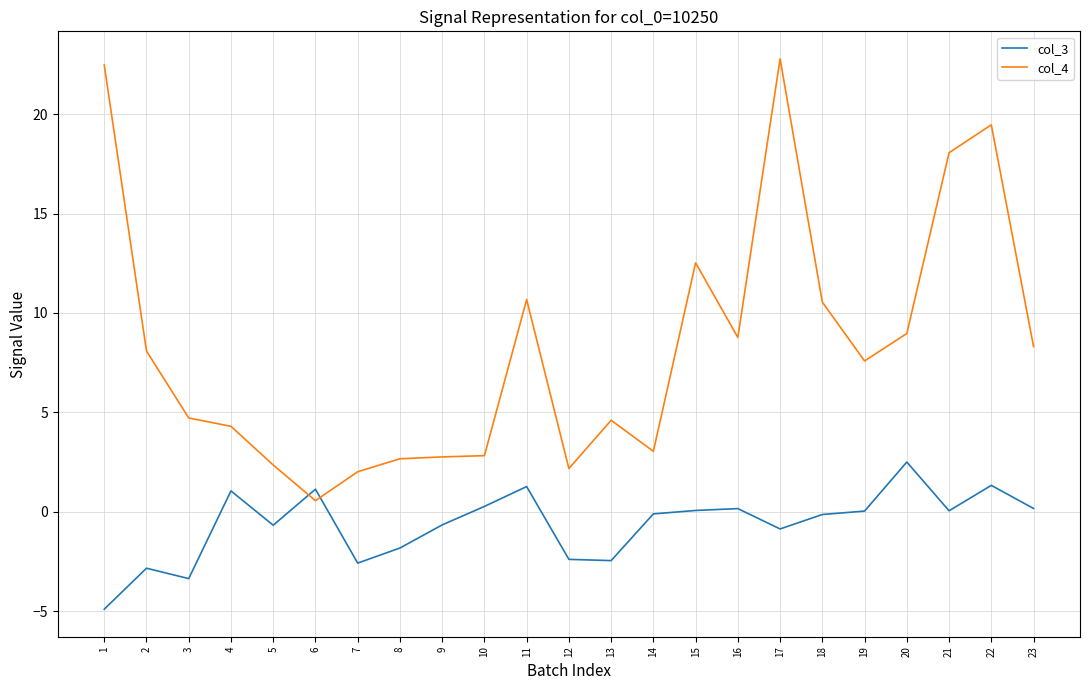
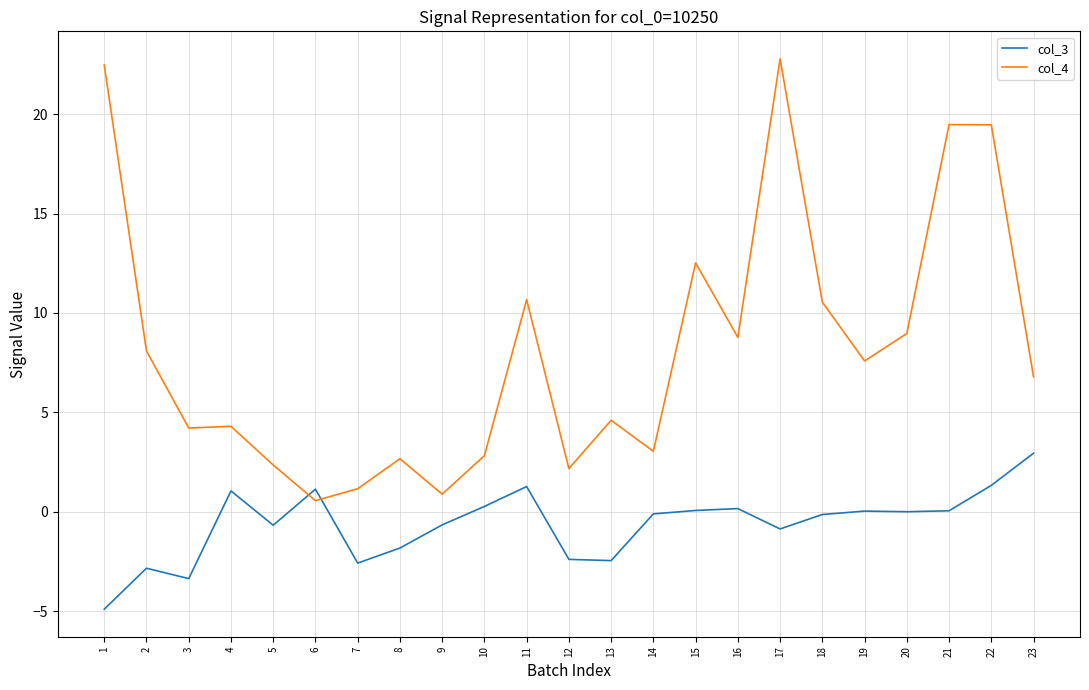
col_4, 3: 4.7 -> 4.2
col_4, 7: 2.0 -> 1.2
col_4, 9: 2.8 -> 0.9
col_3, 20: 2.5 -> 0.0
col_4, 21: 18.1 -> 19.5
col_3, 23: 0.2 -> 2.9
col_4, 23: 8.3 -> 6.8
